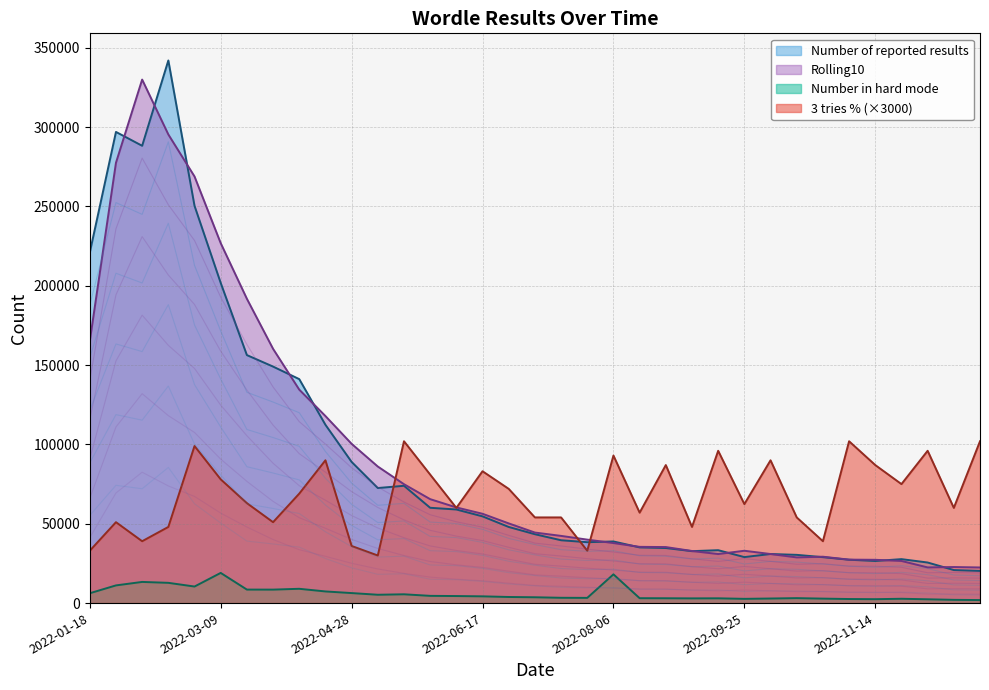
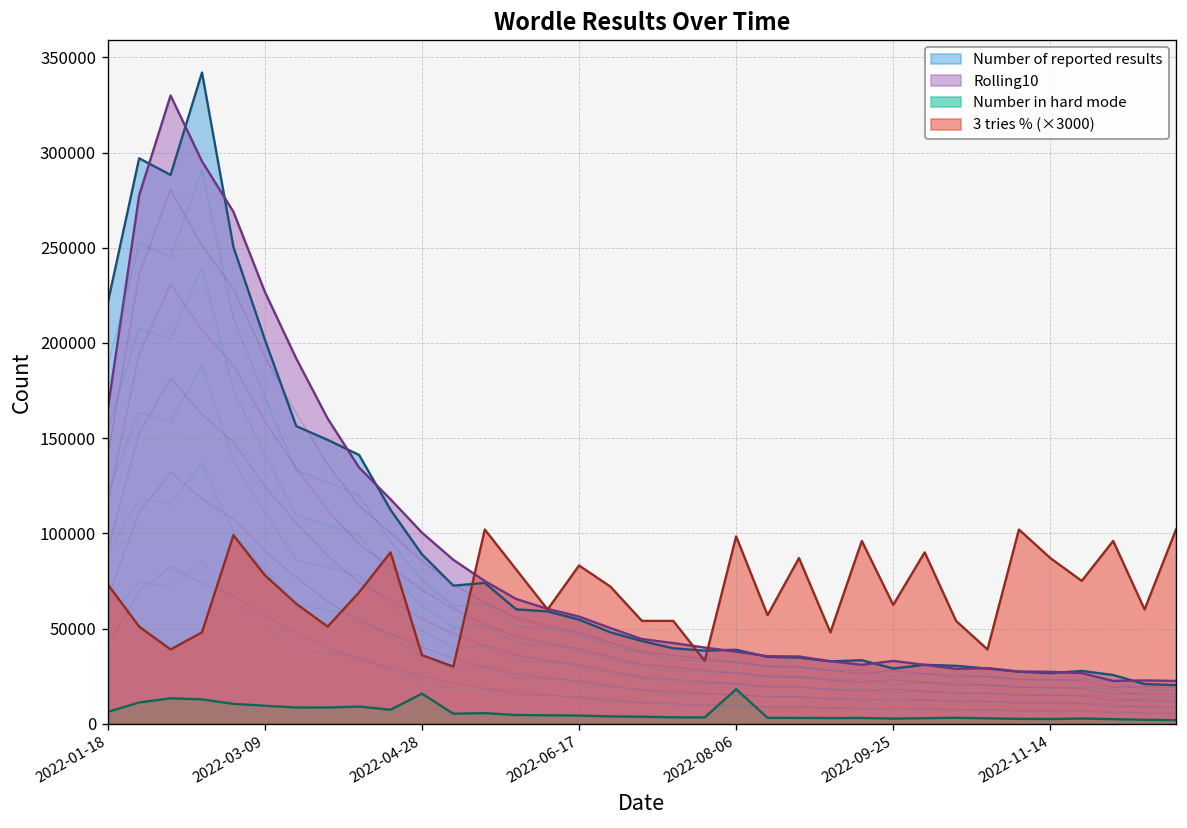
3 tries % (×3000), 2022-01-18: 33000 -> 73000
Number in hard mode, 2022-03-09: 19000 -> 9000
Number in hard mode, 2022-04-28: 6000 -> 16000
3 tries % (×3000), 2022-08-06: 93000 -> 98000
